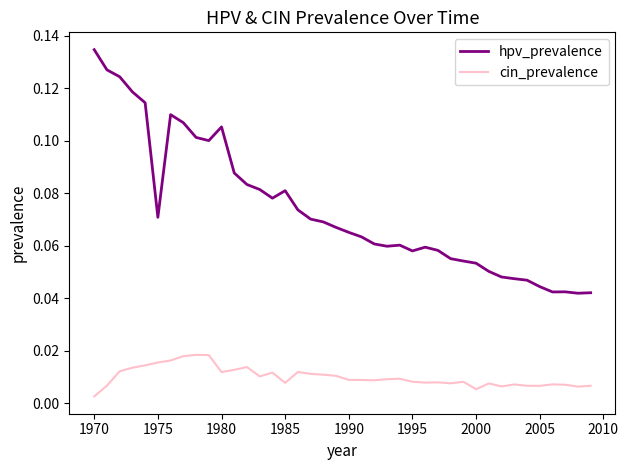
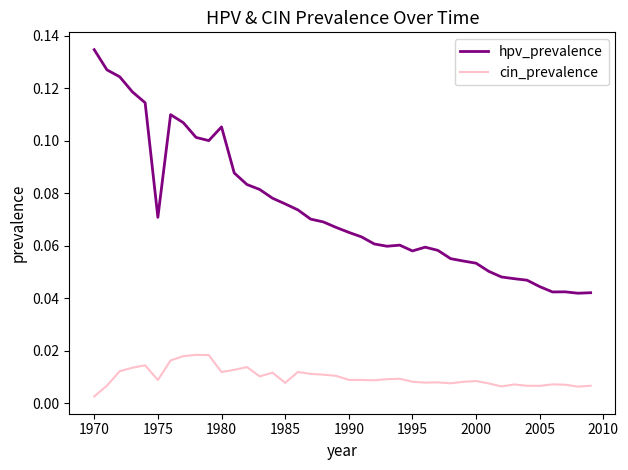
cin_prevalence, 1975: 0.016 -> 0.009
hpv_prevalence, 1985: 0.081 -> 0.076
cin_prevalence, 2000: 0.005 -> 0.008
